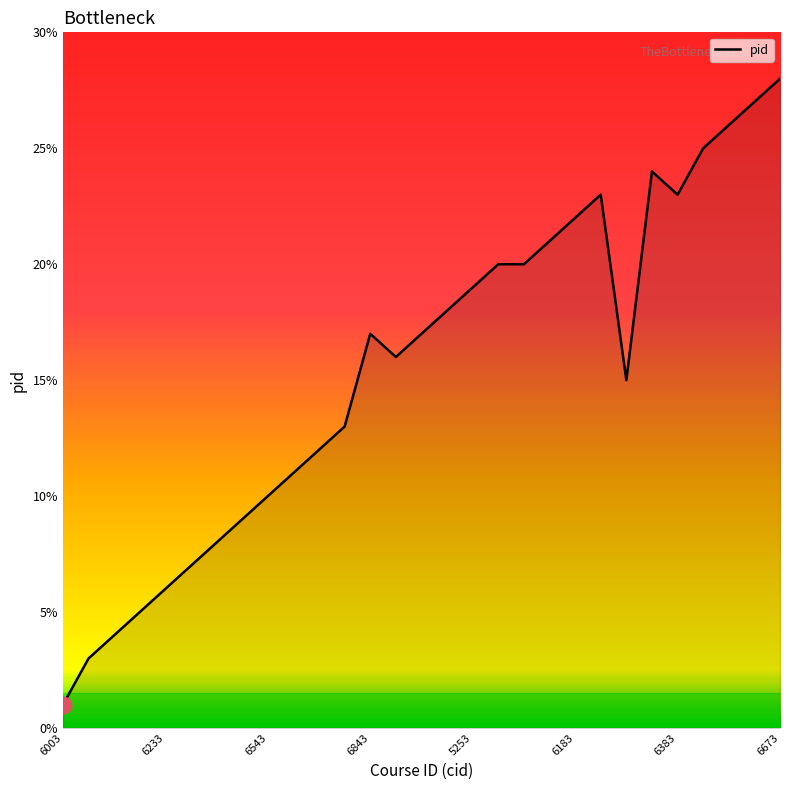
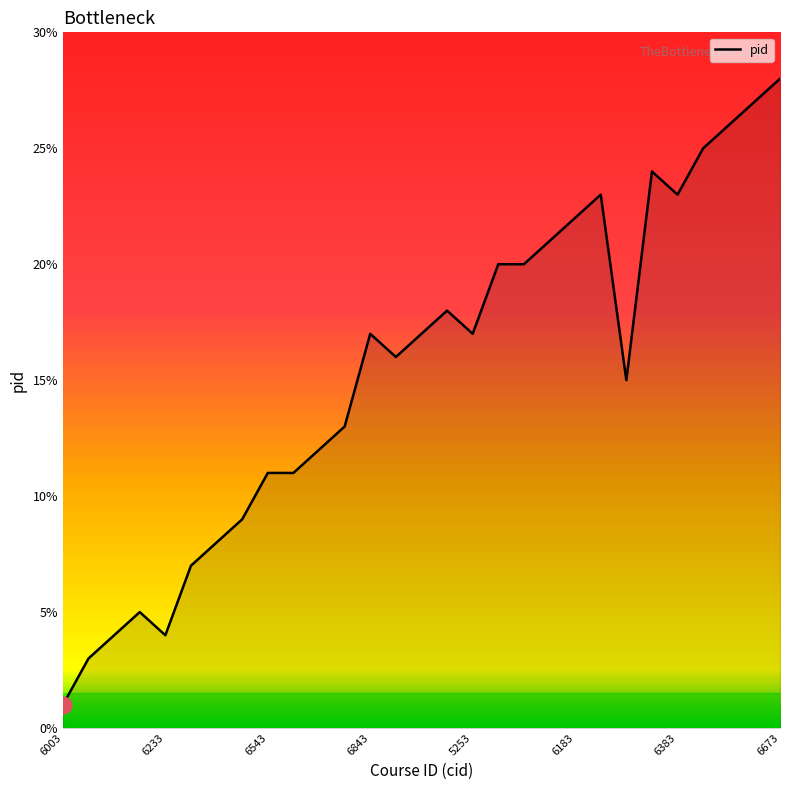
pid, 6233: 6% -> 4%
pid, 6543: 10% -> 11%
pid, 5253: 19% -> 17%
